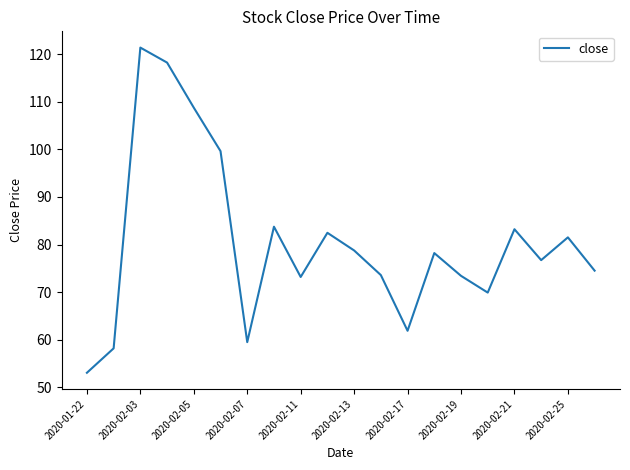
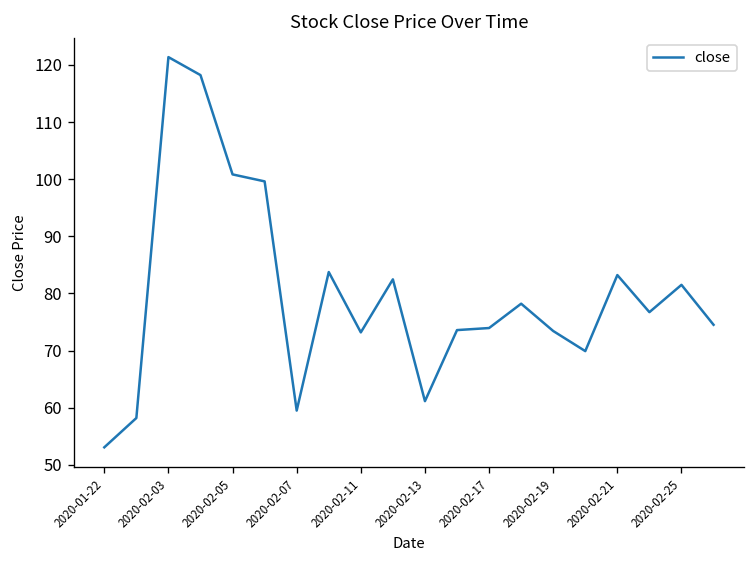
2020-02-05: 109 -> 101
2020-02-13: 79 -> 61
2020-02-17: 62 -> 74
